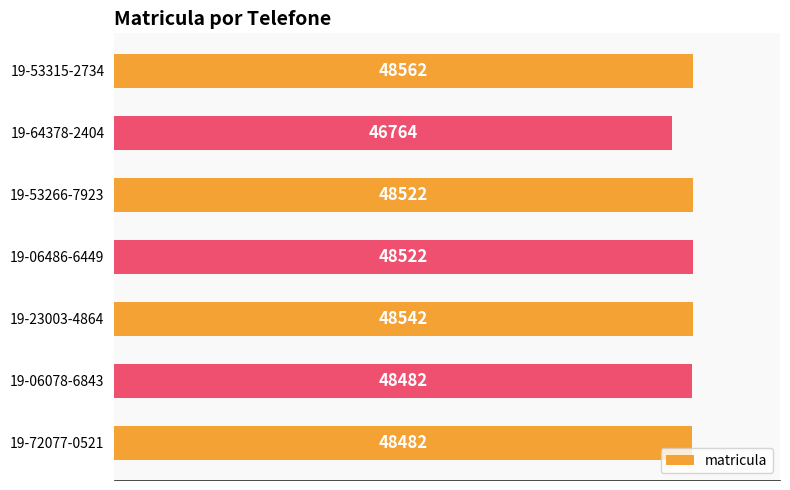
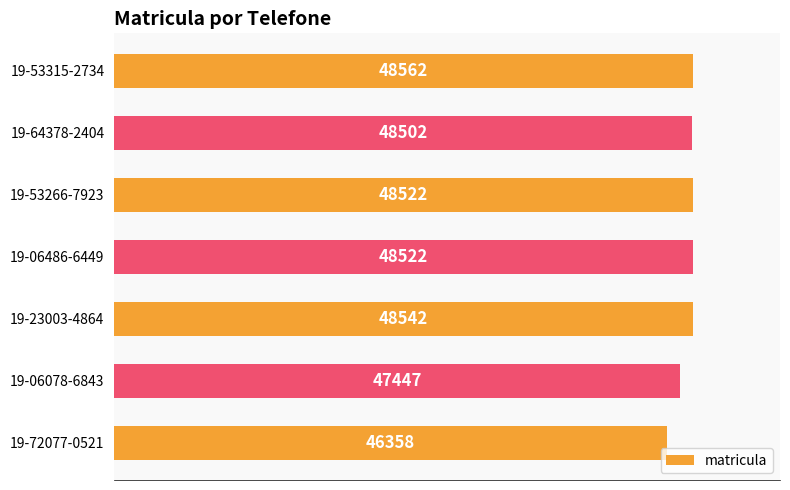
19-64378-2404: 46764 -> 48502
19-06078-6843: 48482 -> 47447
19-72077-0521: 48482 -> 46358
